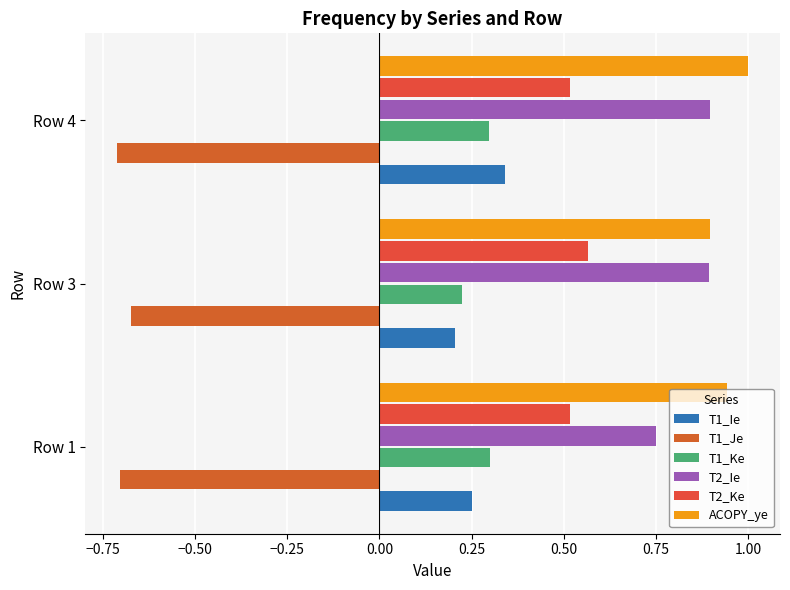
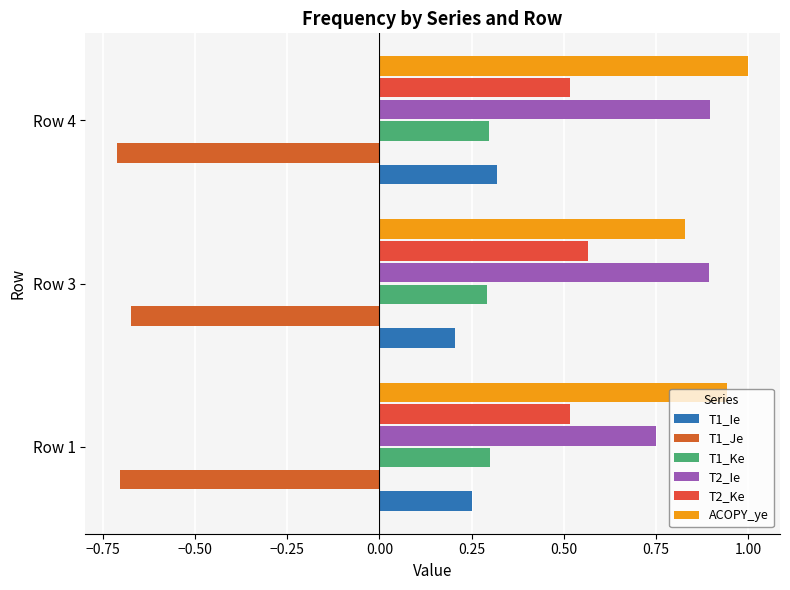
T1_Ie, Row 4: 0.34 -> 0.32
ACOPY_ye, Row 3: 0.90 -> 0.83
T1_Ke, Row 3: 0.23 -> 0.29
